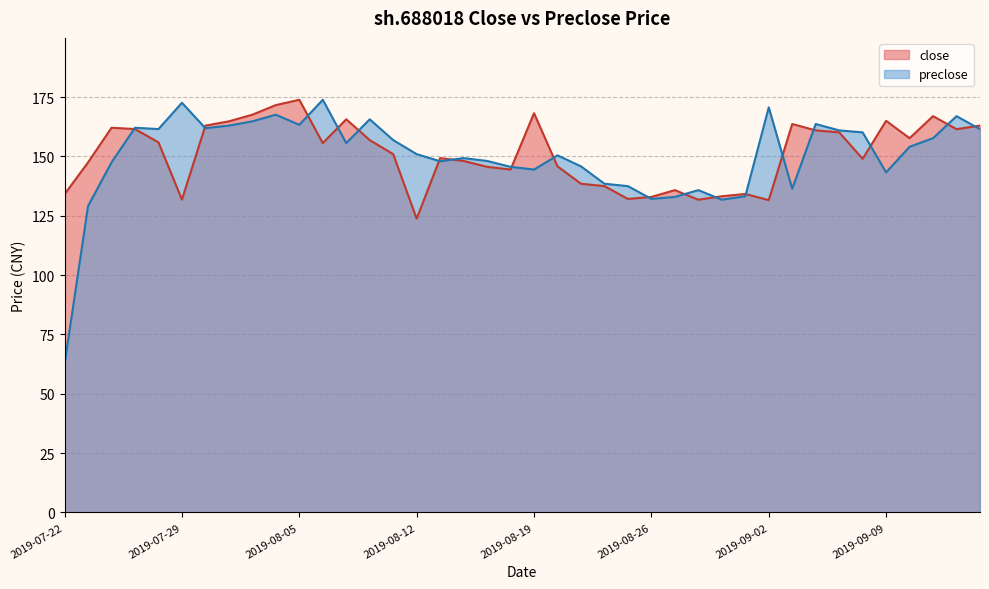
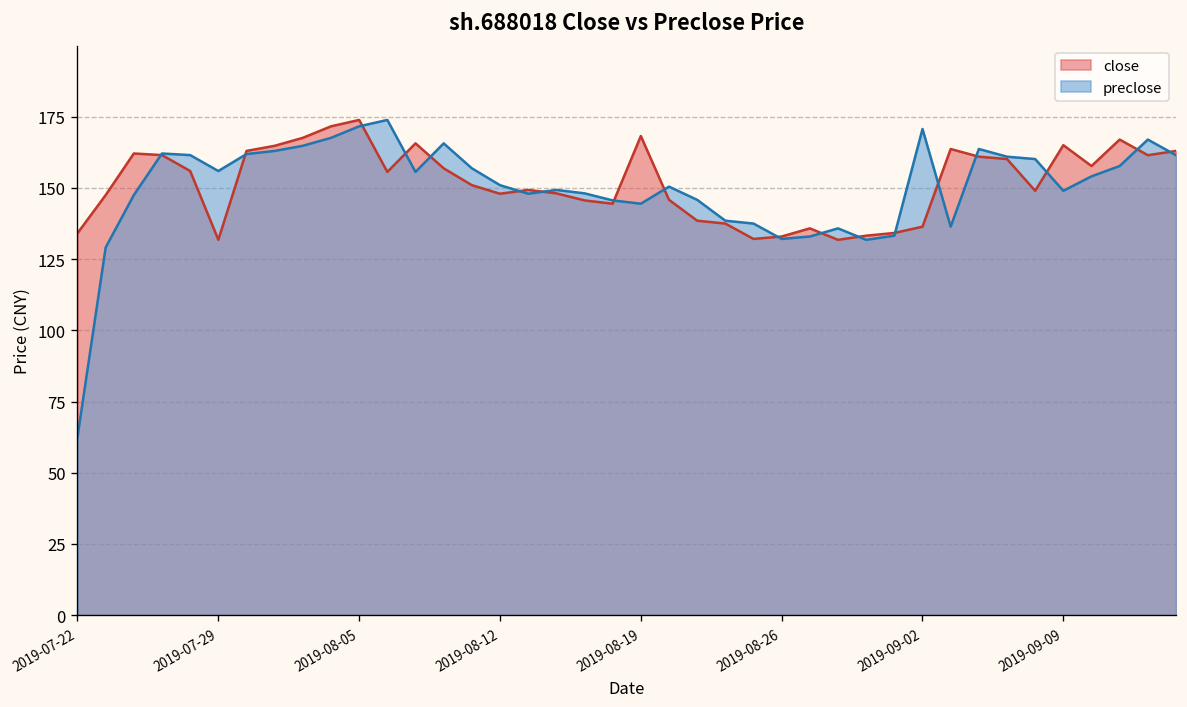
preclose, 2019-07-29: 173 -> 156
preclose, 2019-08-05: 163 -> 172
close, 2019-08-12: 124 -> 148
close, 2019-09-02: 132 -> 136
preclose, 2019-09-09: 143 -> 149
